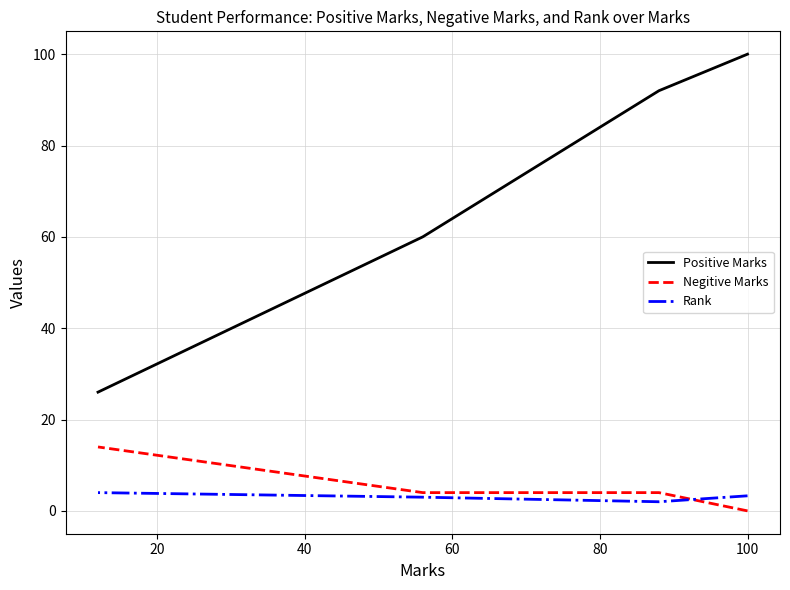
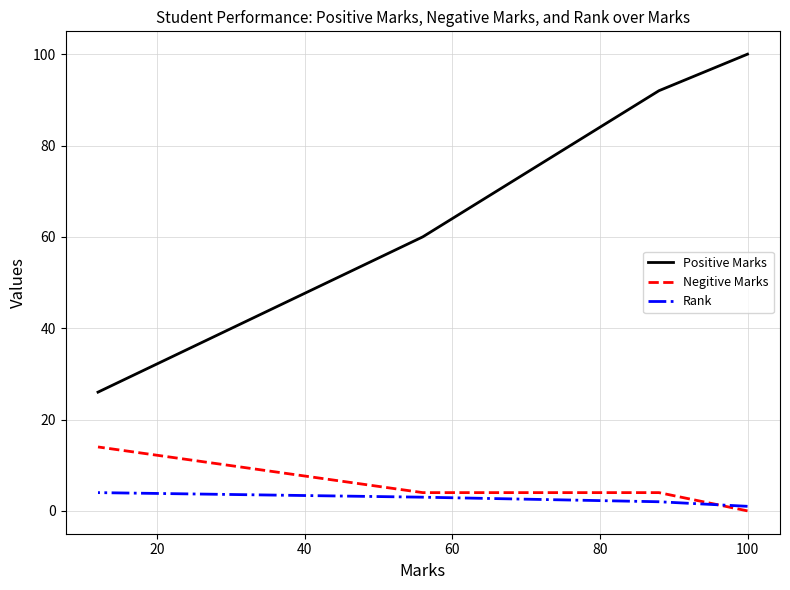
Rank, 100: 3 -> 1
